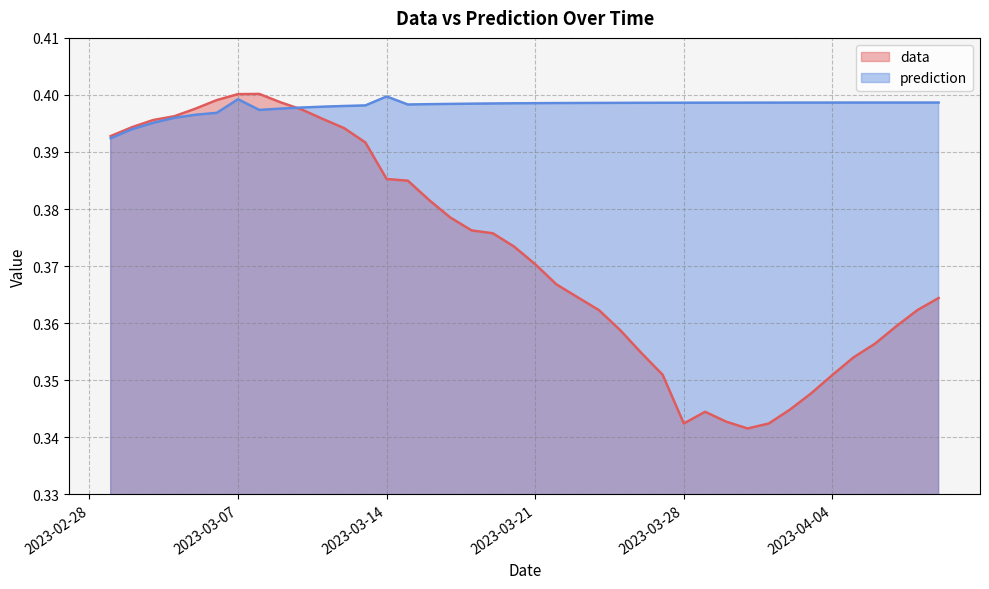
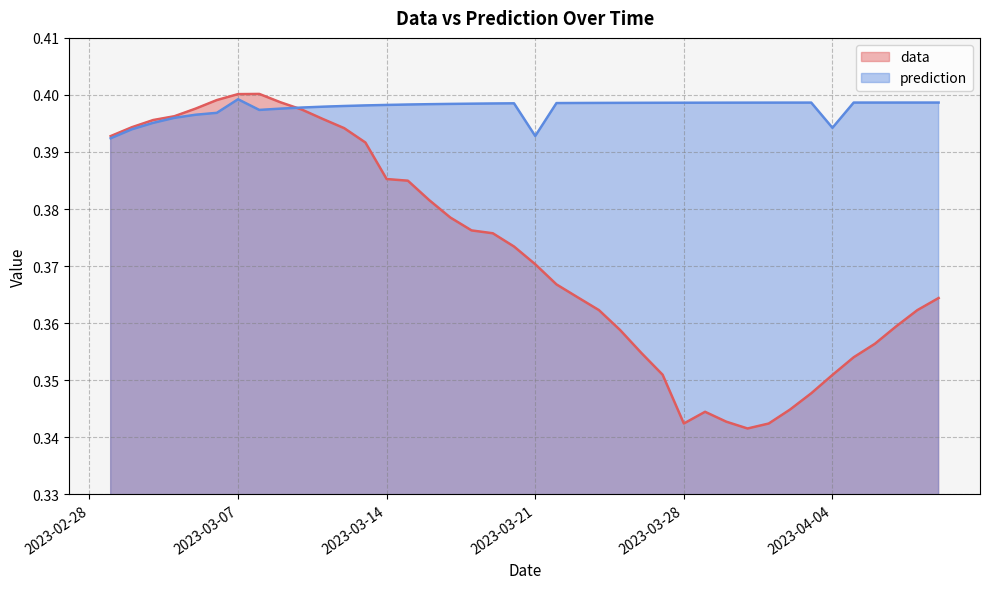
prediction, 2023-03-14: 0.400 -> 0.398
prediction, 2023-03-21: 0.399 -> 0.393
prediction, 2023-04-04: 0.399 -> 0.394
